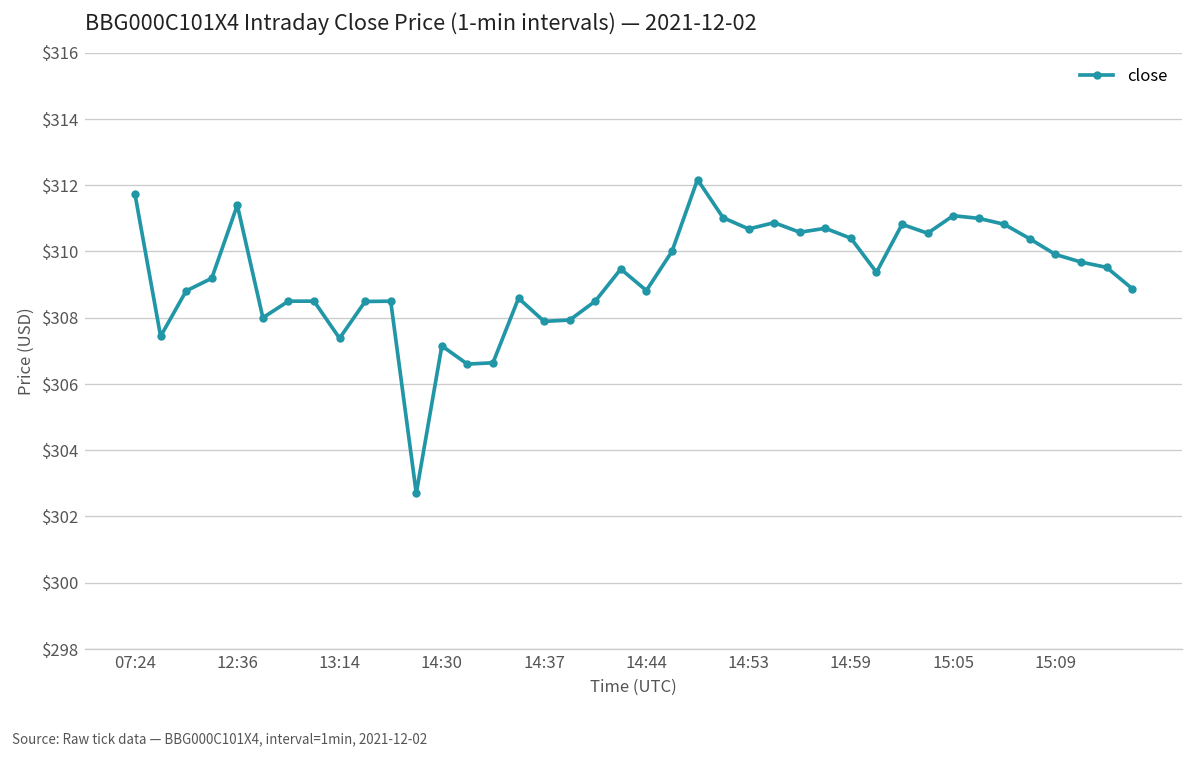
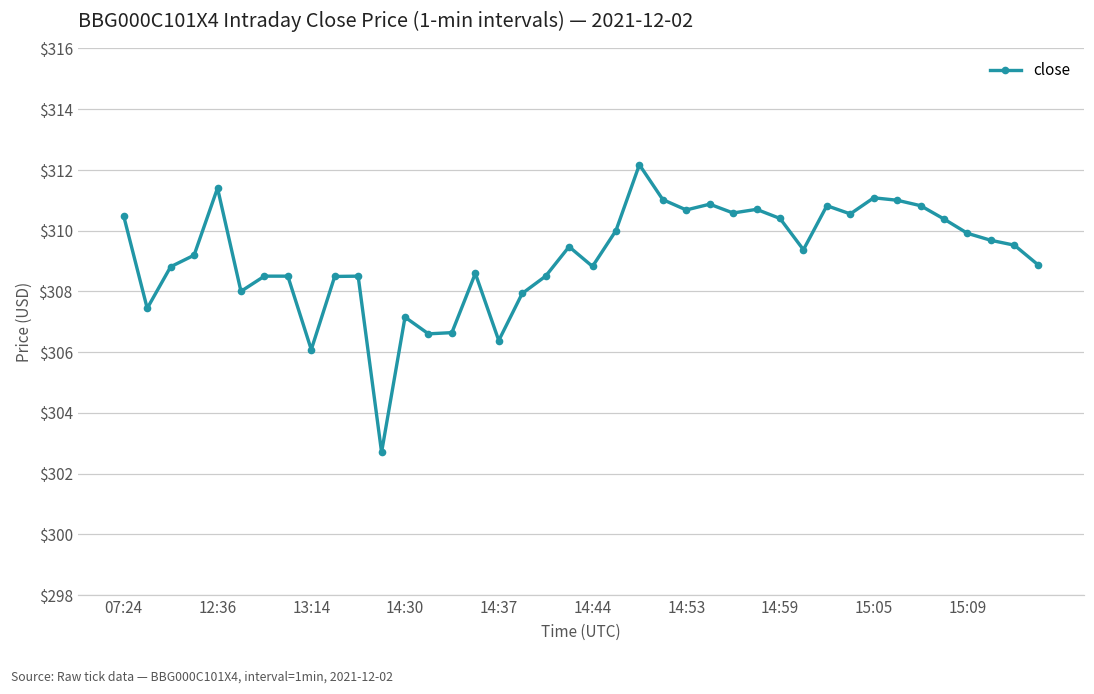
07:24: $311.7 -> $310.5
13:14: $307.4 -> $306.1
14:37: $307.9 -> $306.4
